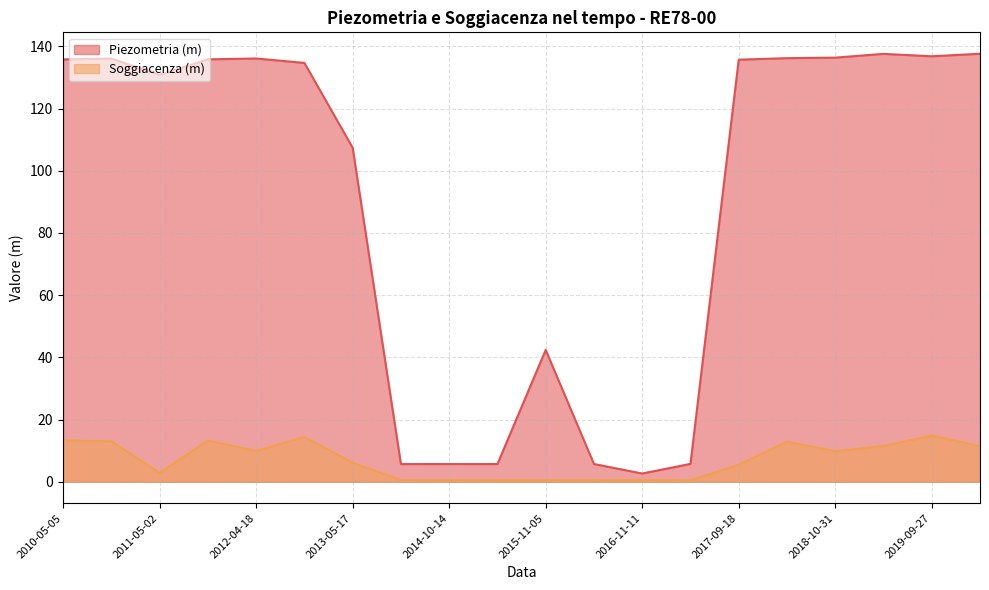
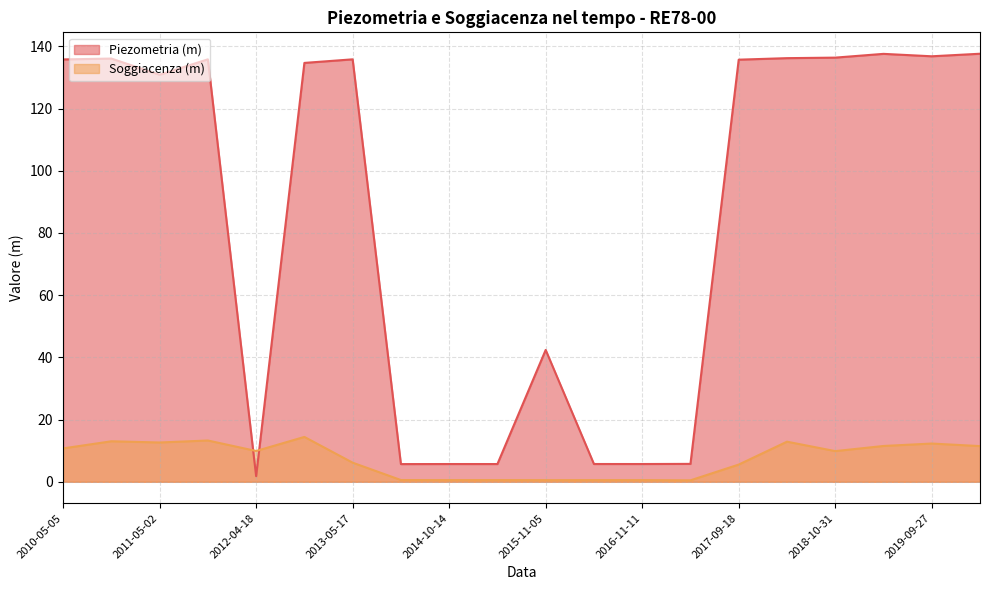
Soggiacenza (m), 2010-05-05: 13 -> 11
Soggiacenza (m), 2011-05-02: 3 -> 13
Piezometria (m), 2012-04-18: 136 -> 2
Piezometria (m), 2013-05-17: 107 -> 136
Piezometria (m), 2016-11-11: 3 -> 6
Soggiacenza (m), 2019-09-27: 15 -> 12
